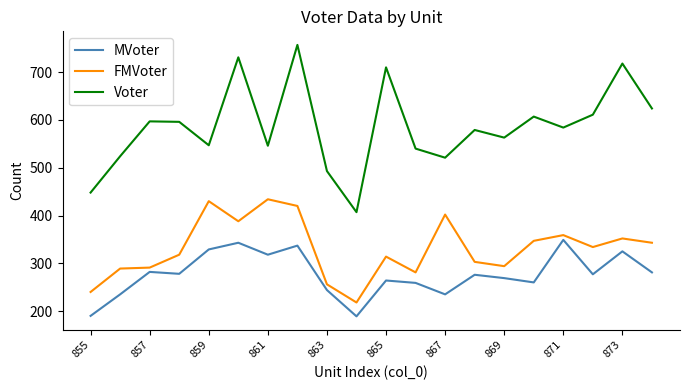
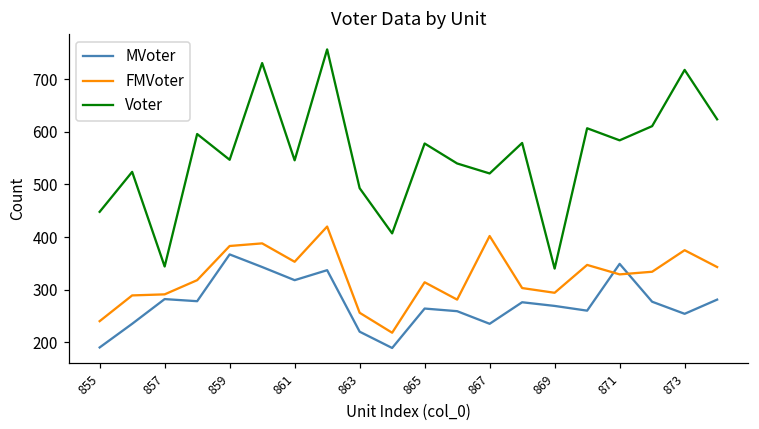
Voter, 857: 600 -> 340
MVoter, 859: 330 -> 370
FMVoter, 859: 430 -> 380
FMVoter, 861: 430 -> 350
MVoter, 863: 240 -> 220
Voter, 865: 710 -> 580
Voter, 869: 560 -> 340
FMVoter, 871: 360 -> 330
MVoter, 873: 330 -> 250
FMVoter, 873: 350 -> 380
